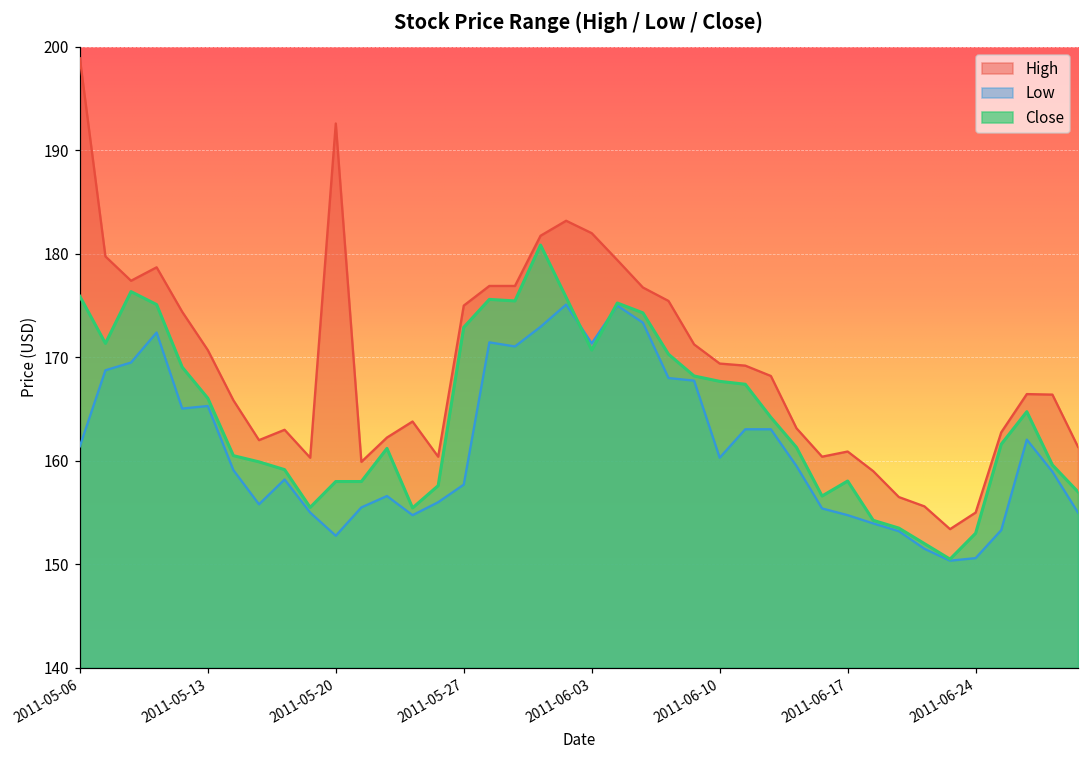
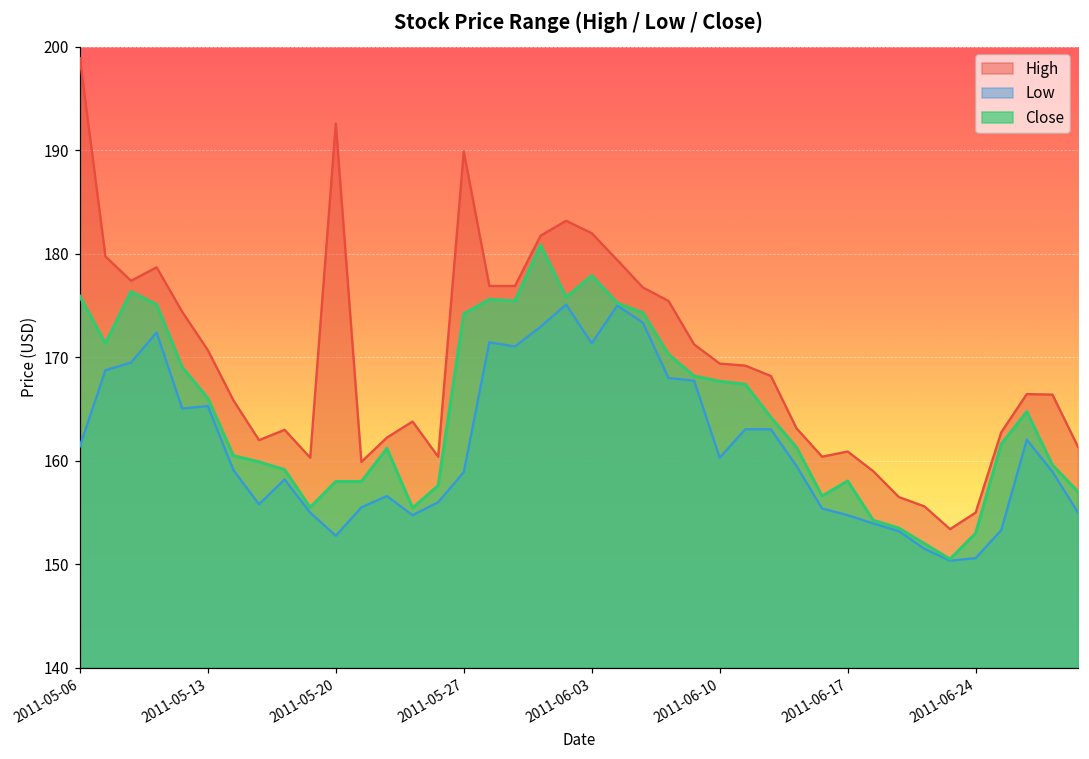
High, 2011-05-27: 175 -> 190
Low, 2011-05-27: 158 -> 159
Close, 2011-05-27: 173 -> 174
Close, 2011-06-03: 171 -> 178
